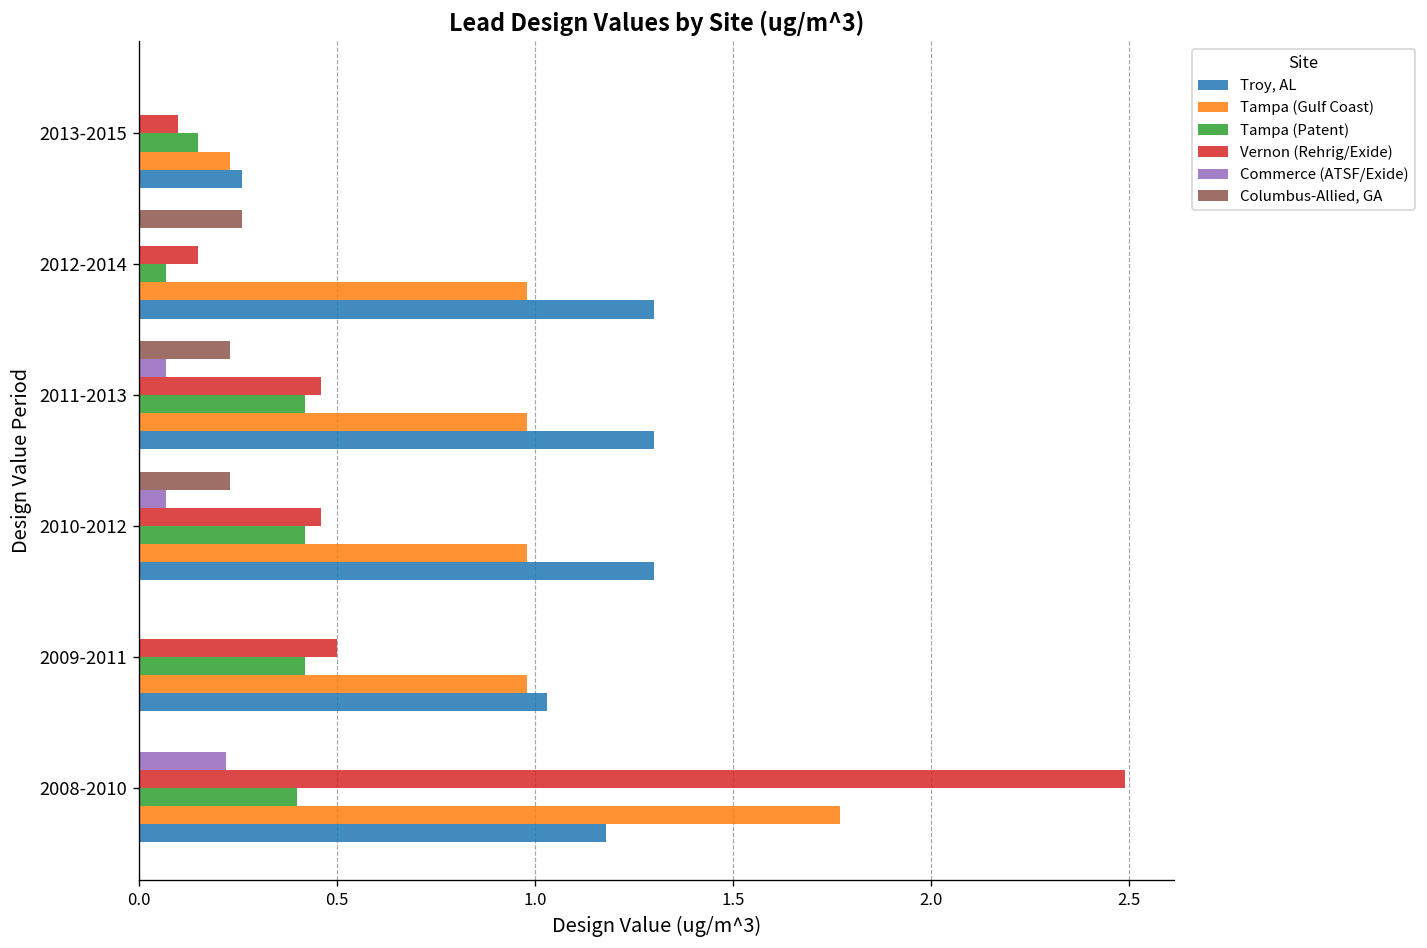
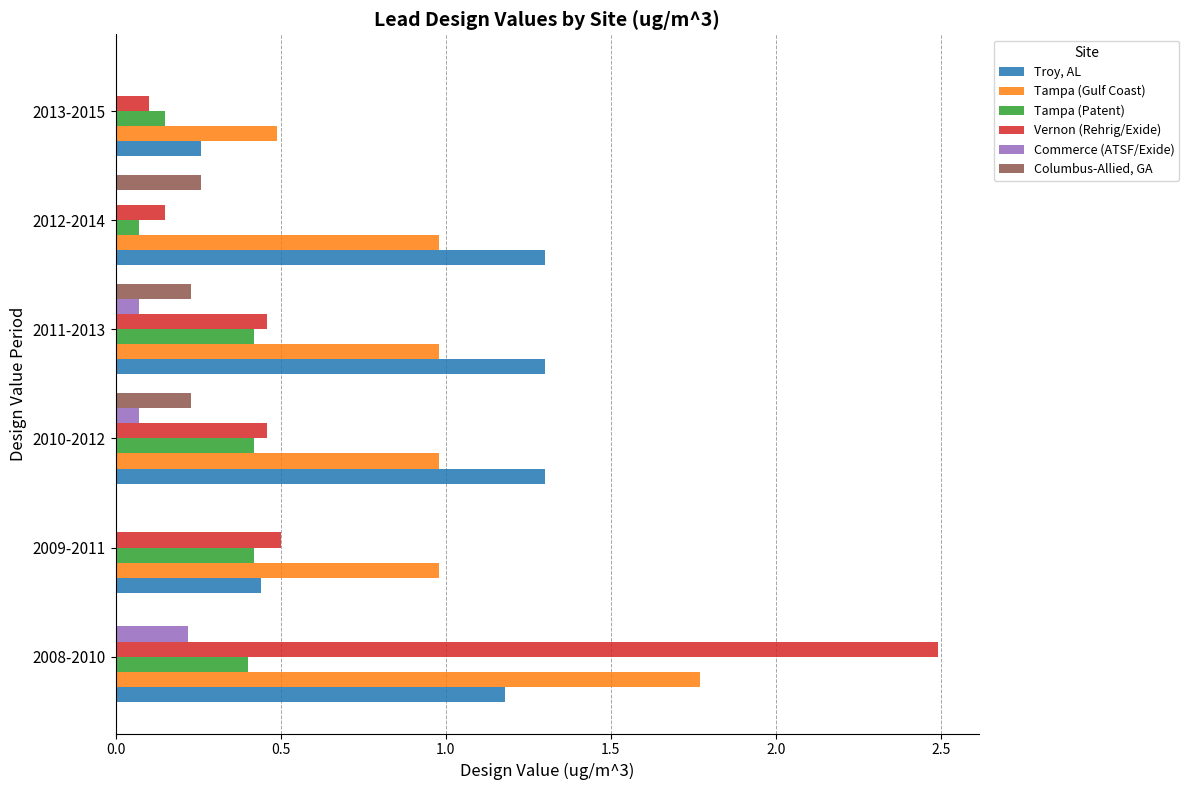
Tampa (Gulf Coast), 2013-2015: 0.23 -> 0.49
Troy, AL, 2009-2011: 1.03 -> 0.44
